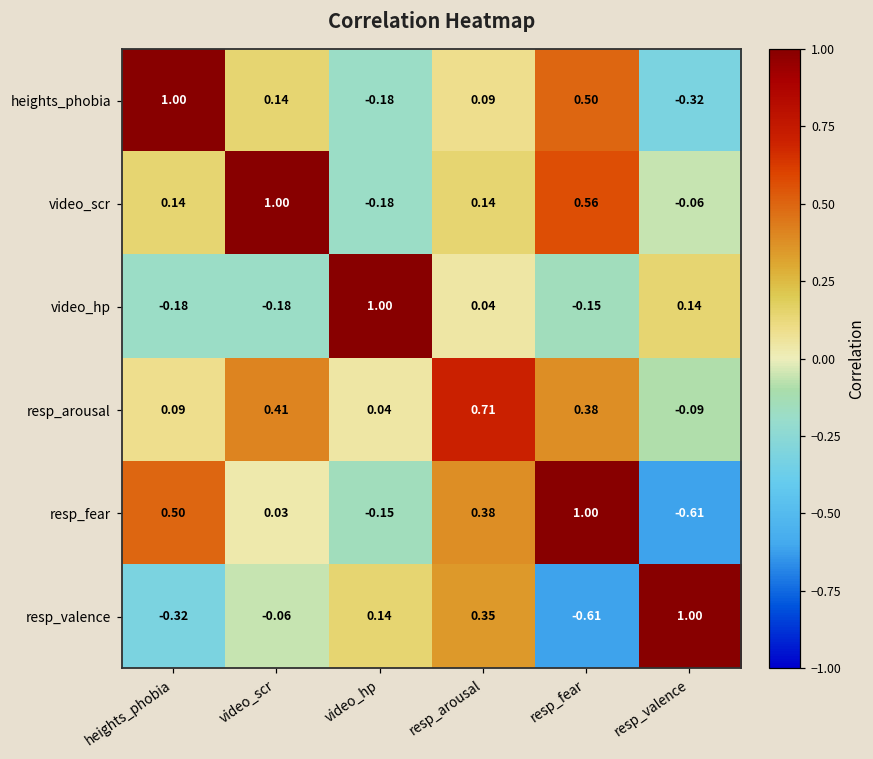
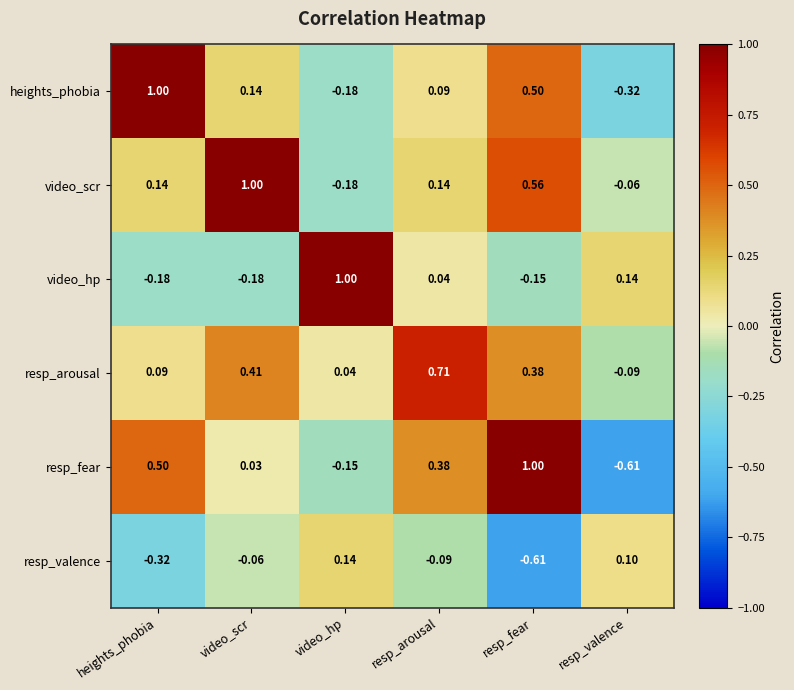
resp_valence, resp_arousal: 0.35 -> -0.09
resp_valence, resp_valence: 1.00 -> 0.10
